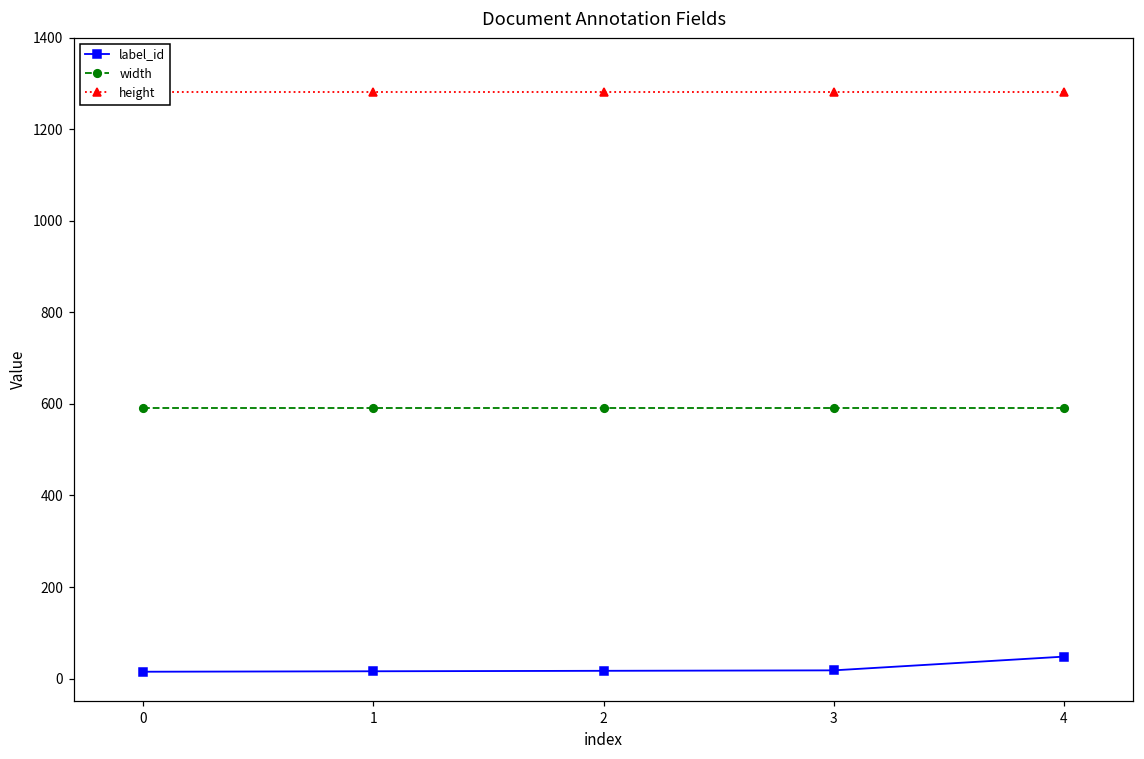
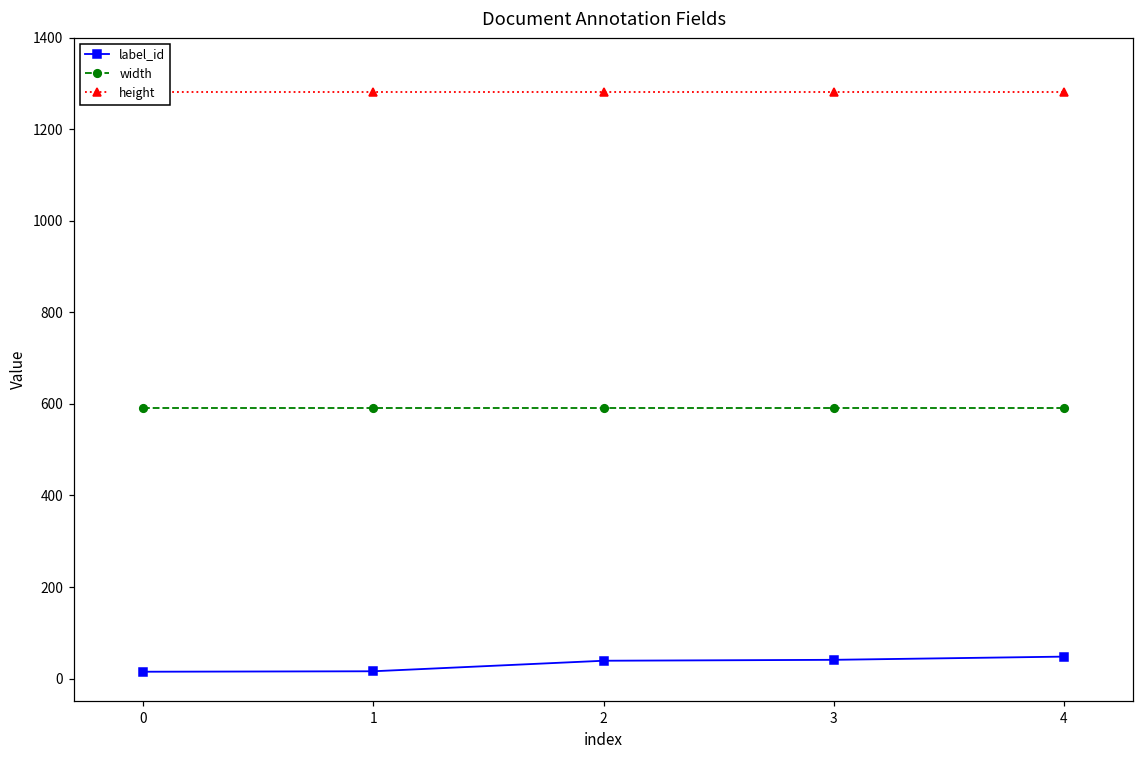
label_id, 2: 20 -> 40
label_id, 3: 20 -> 40
